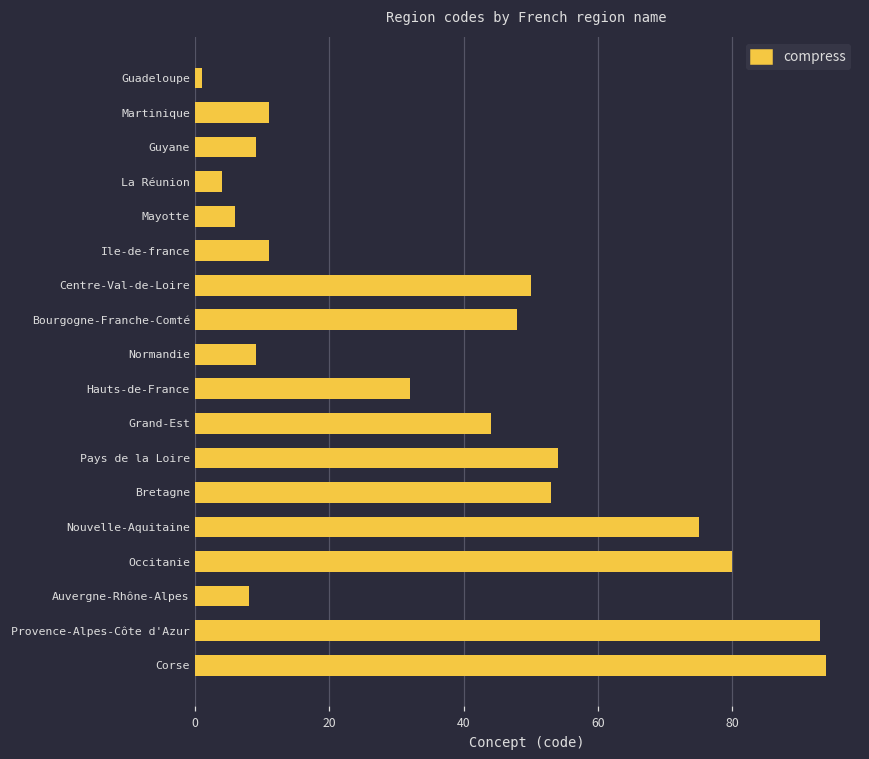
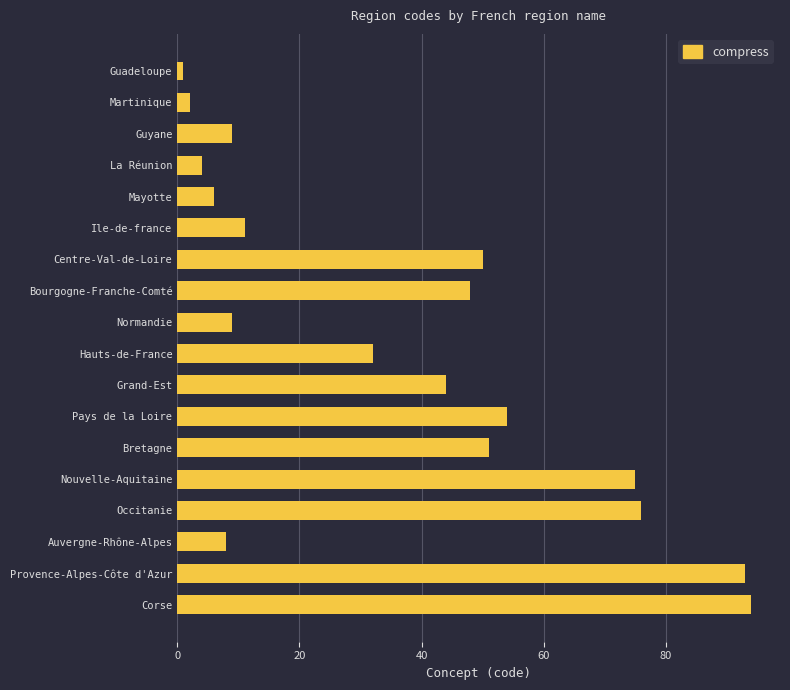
Martinique: 11 -> 2
Bretagne: 53 -> 51
Occitanie: 80 -> 76
